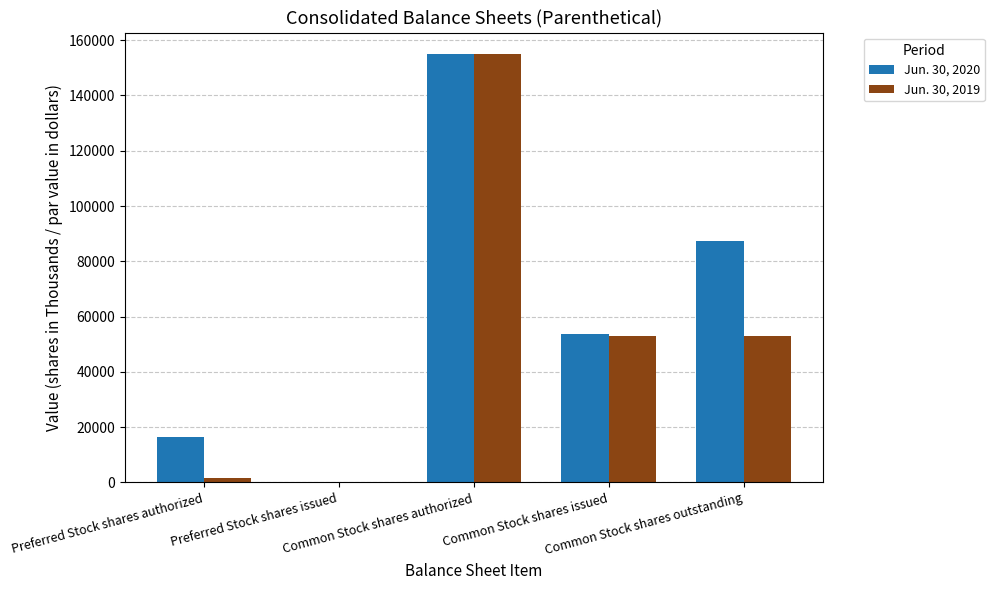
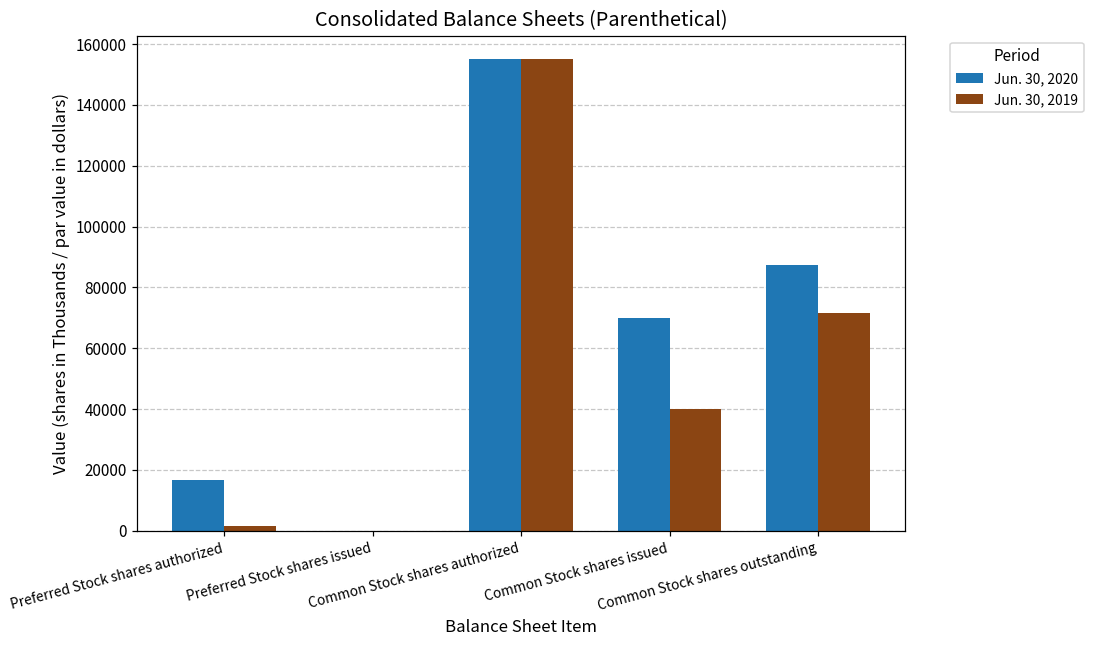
Jun. 30, 2020, Common Stock shares issued: 54000 -> 70000
Jun. 30, 2019, Common Stock shares issued: 53000 -> 40000
Jun. 30, 2019, Common Stock shares outstanding: 53000 -> 72000
